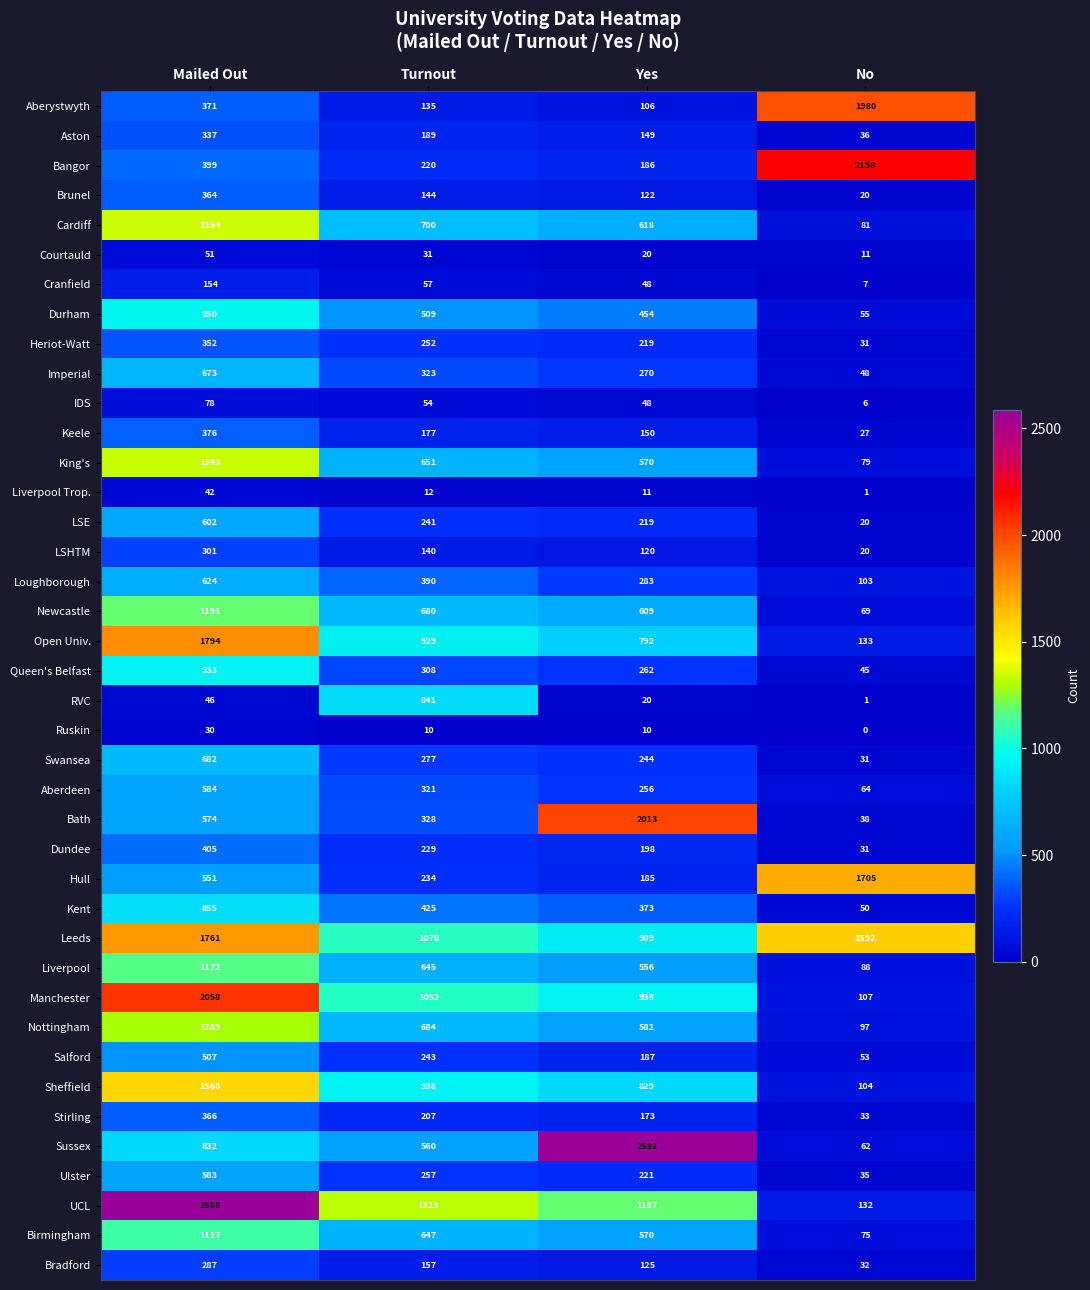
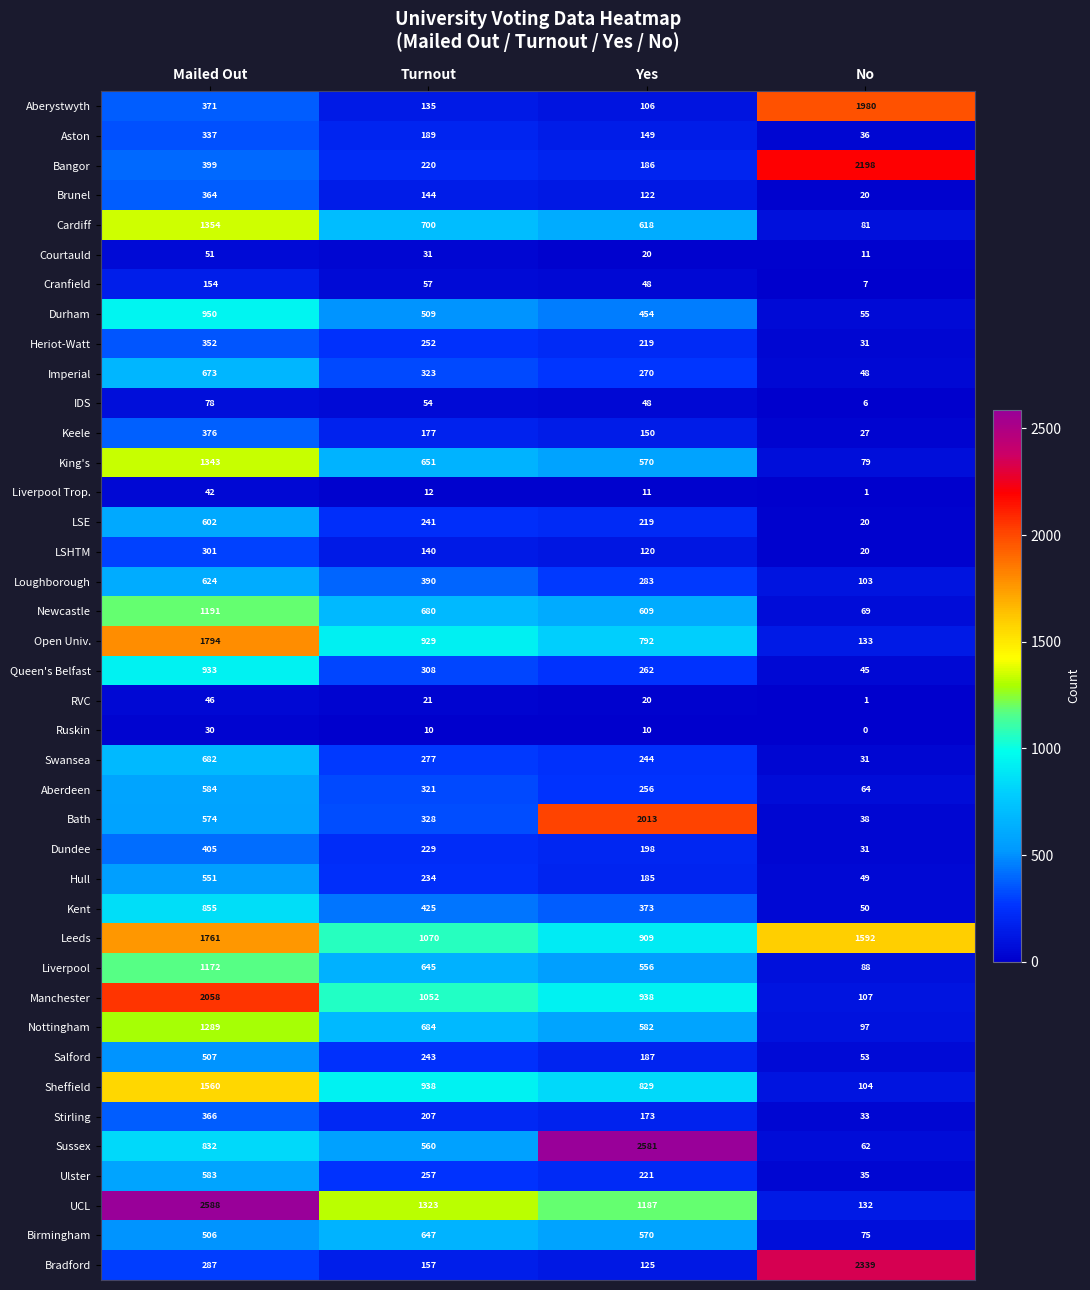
RVC, Turnout: 841 -> 21
Hull, No: 1705 -> 49
Birmingham, Mailed Out: 1117 -> 506
Bradford, No: 32 -> 2339
